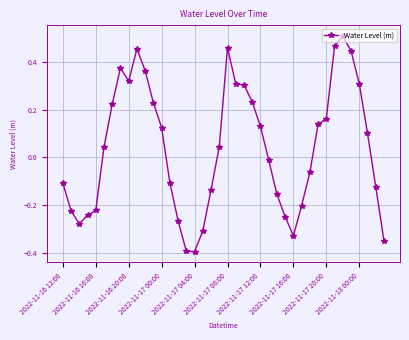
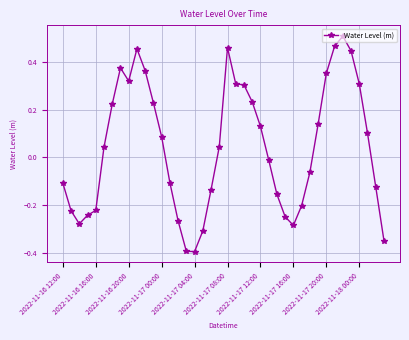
2022-11-17 00:00: 0.12 -> 0.09
2022-11-17 16:00: -0.33 -> -0.29
2022-11-17 20:00: 0.16 -> 0.35
